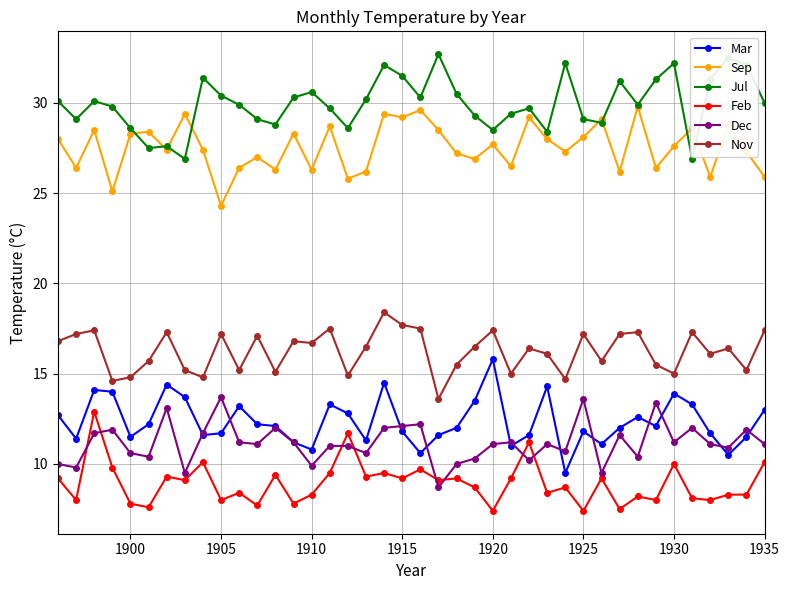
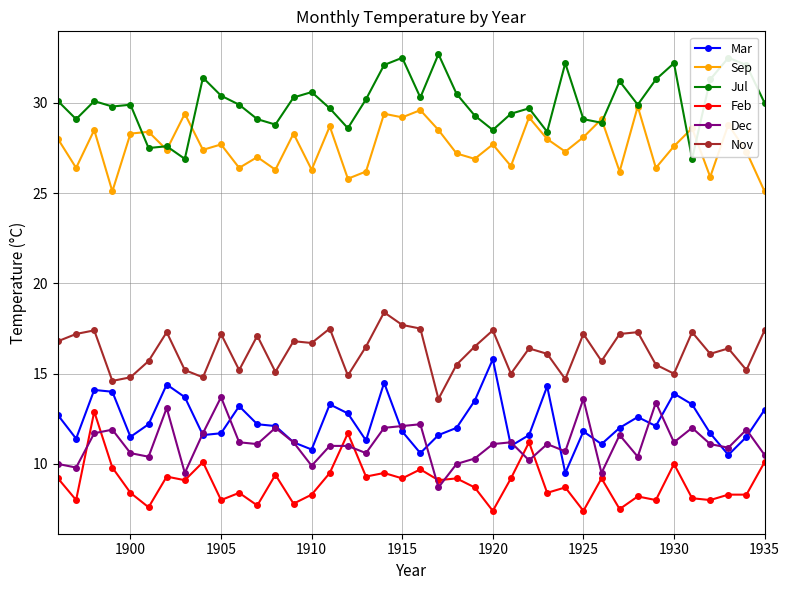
Jul, 1900: 28.6 -> 29.9
Feb, 1900: 7.8 -> 8.4
Sep, 1905: 24.3 -> 27.7
Jul, 1915: 31.5 -> 32.5
Sep, 1935: 25.9 -> 25.1
Dec, 1935: 11.1 -> 10.5
